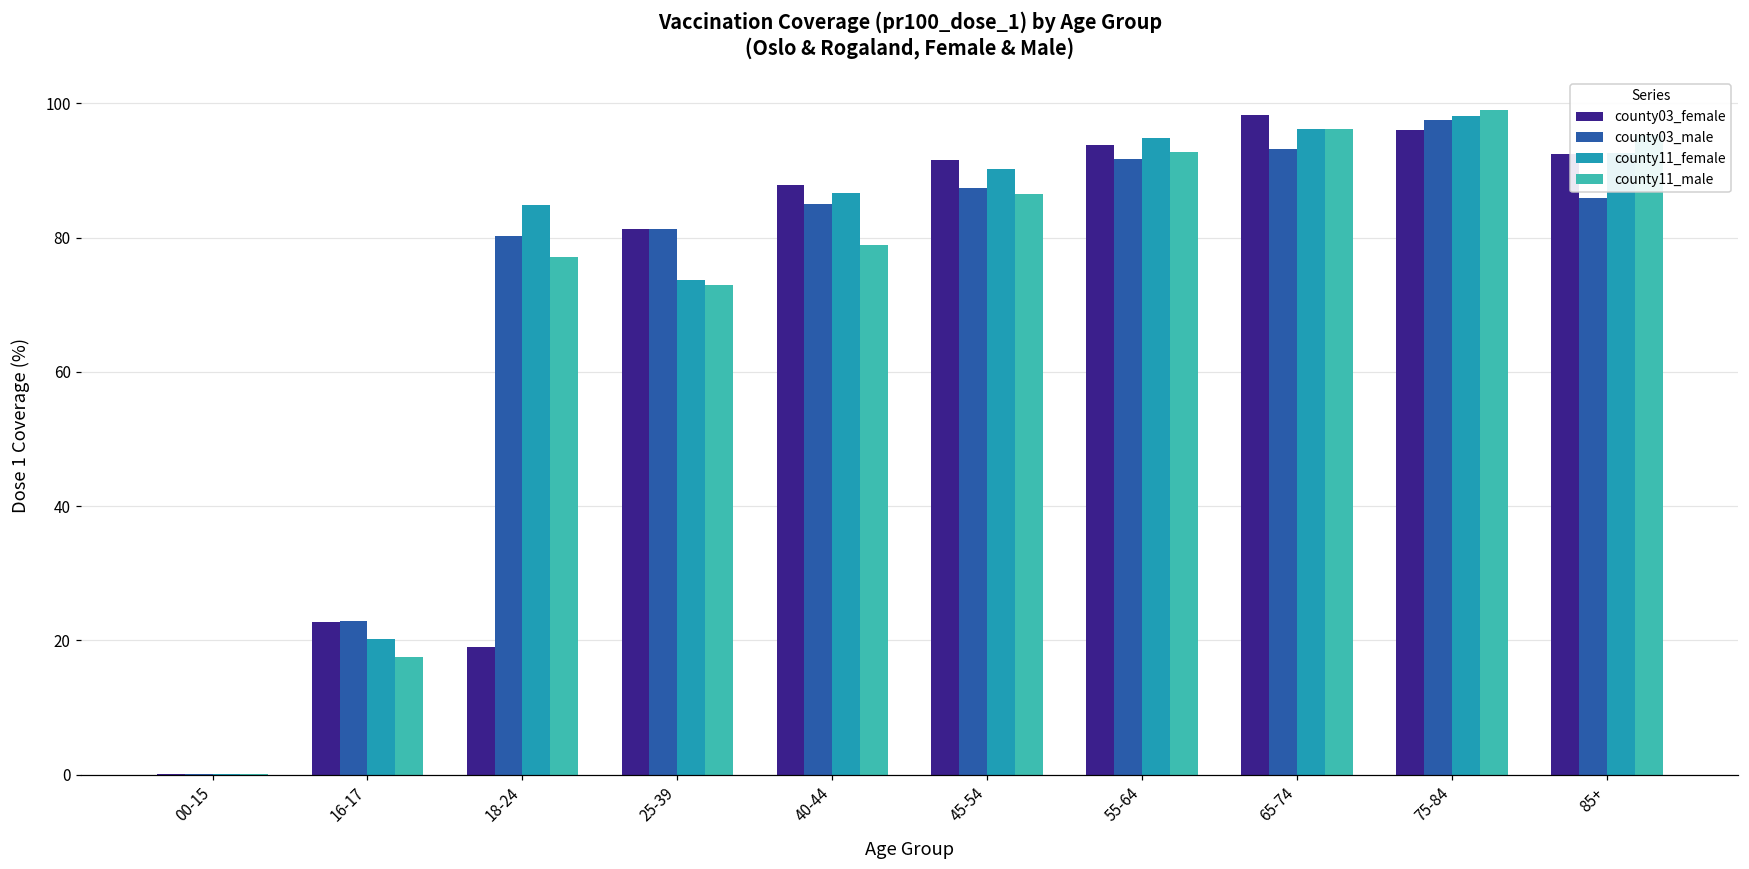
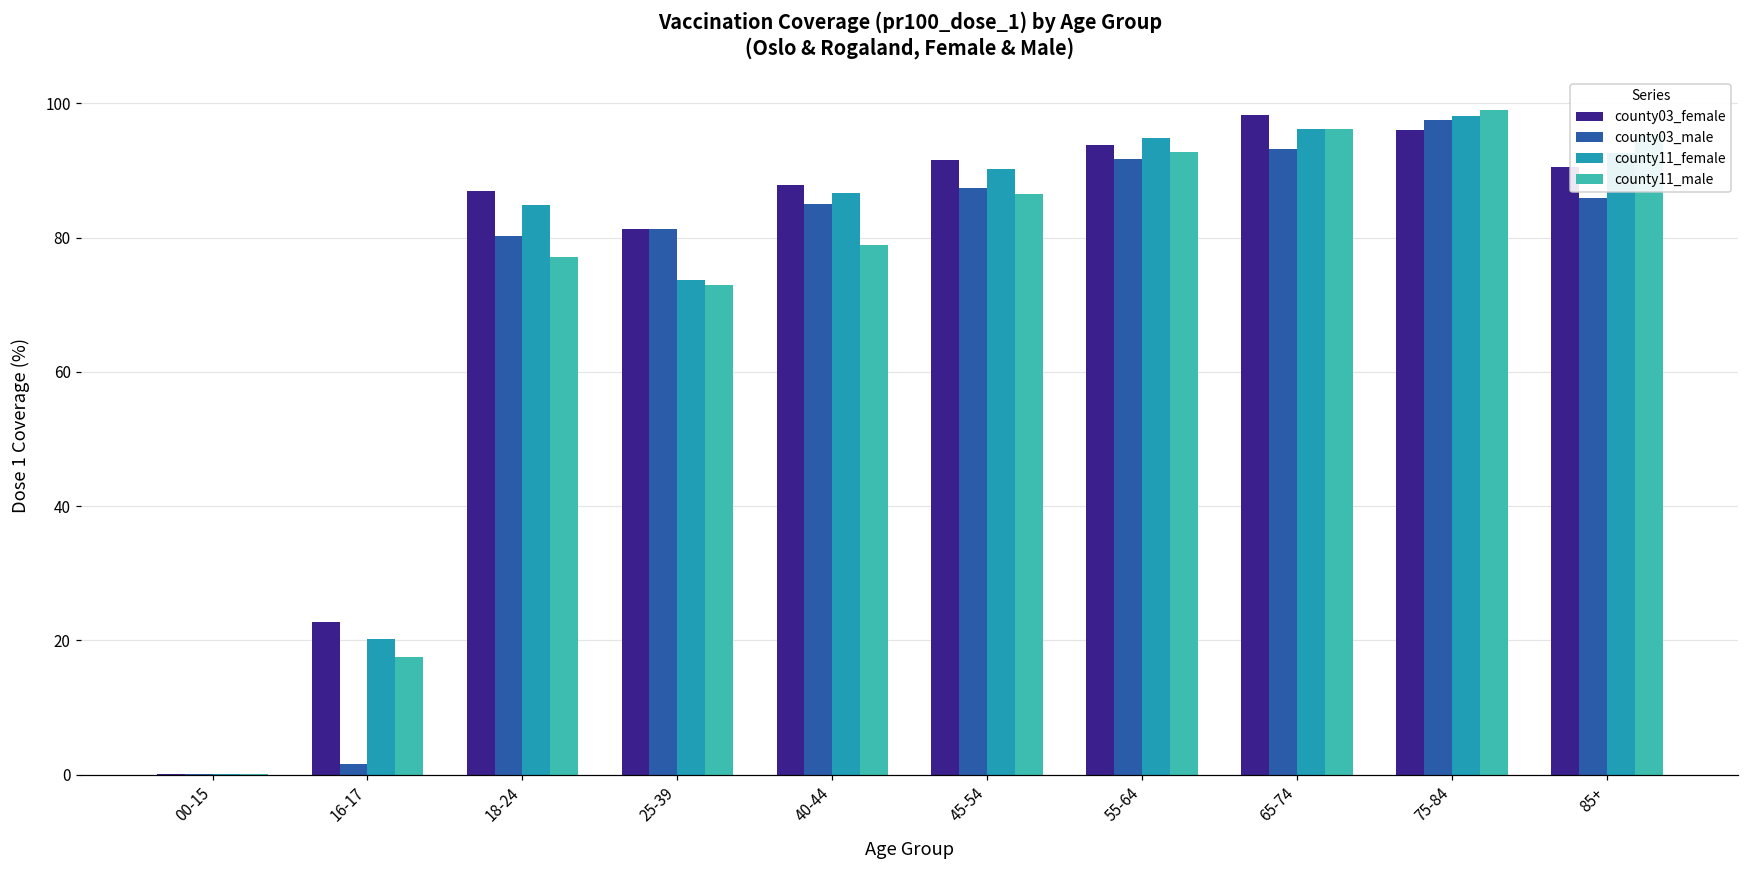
county03_male, 16-17: 23 -> 2
county03_female, 18-24: 19 -> 87
county03_female, 85+: 92 -> 91
